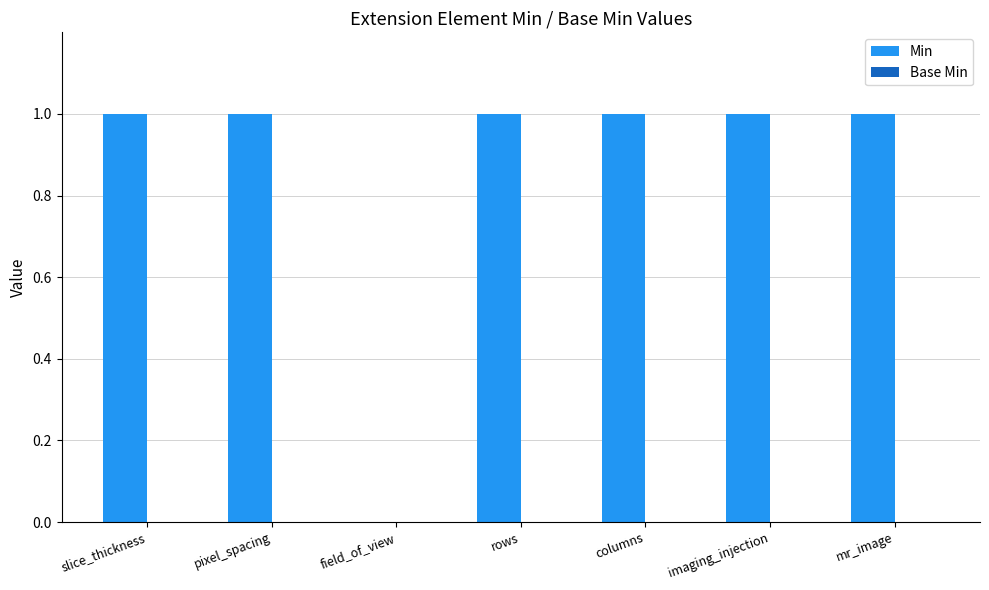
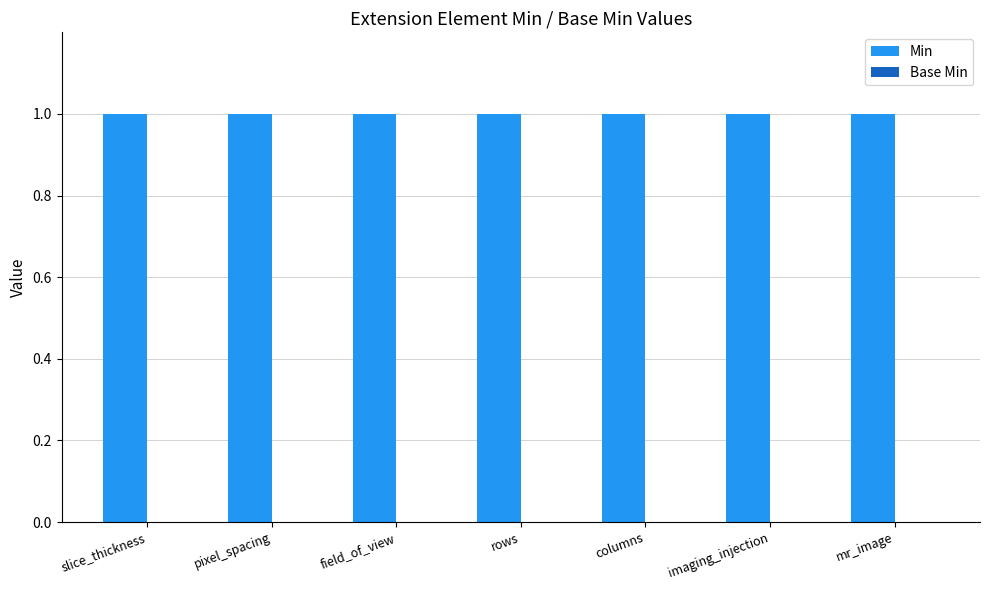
Min, field_of_view: 0 -> 1
